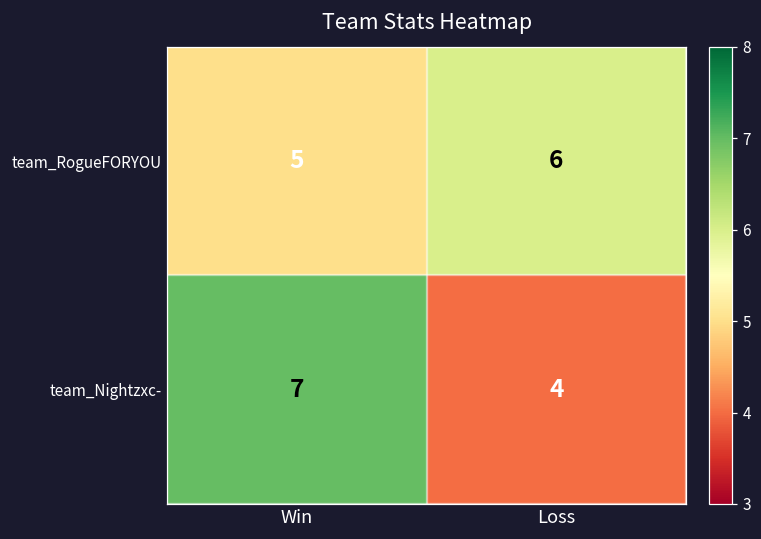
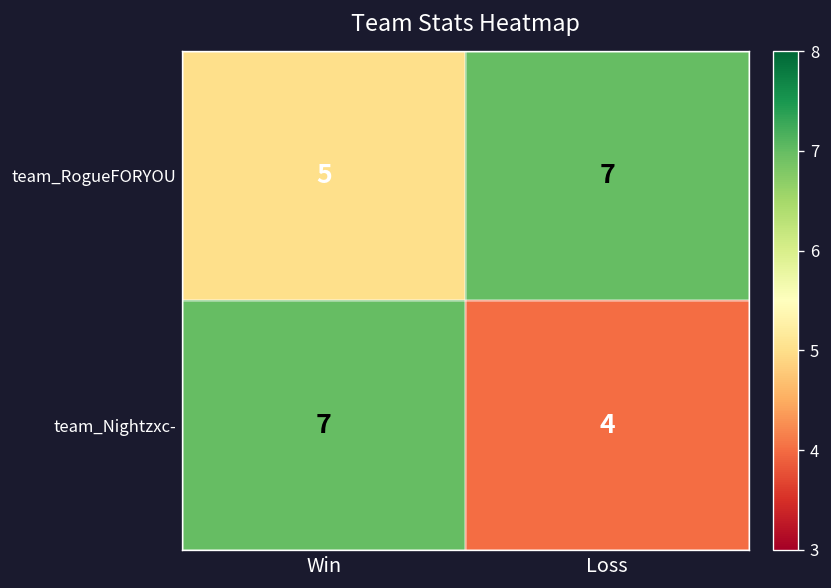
team_RogueFORYOU, Loss: 6 -> 7
